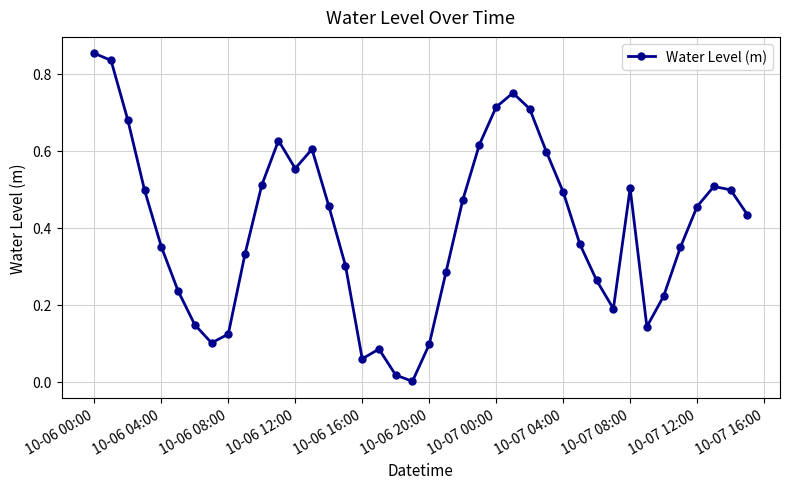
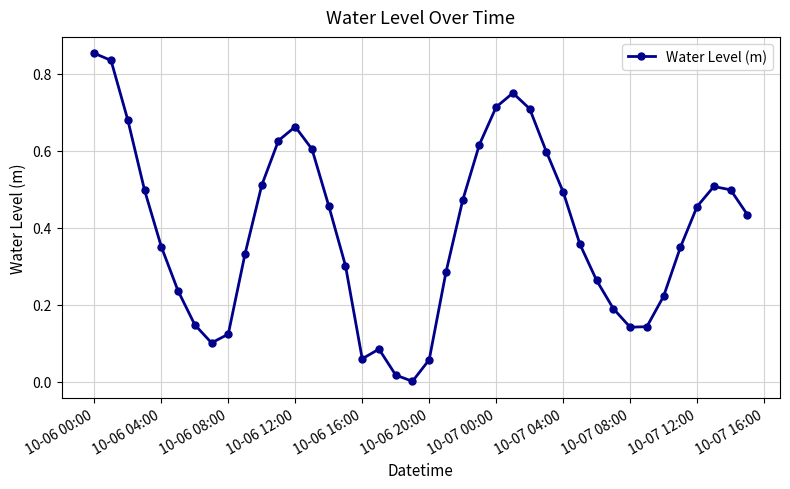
10-06 12:00: 0.55 -> 0.66
10-06 20:00: 0.10 -> 0.06
10-07 08:00: 0.50 -> 0.14
